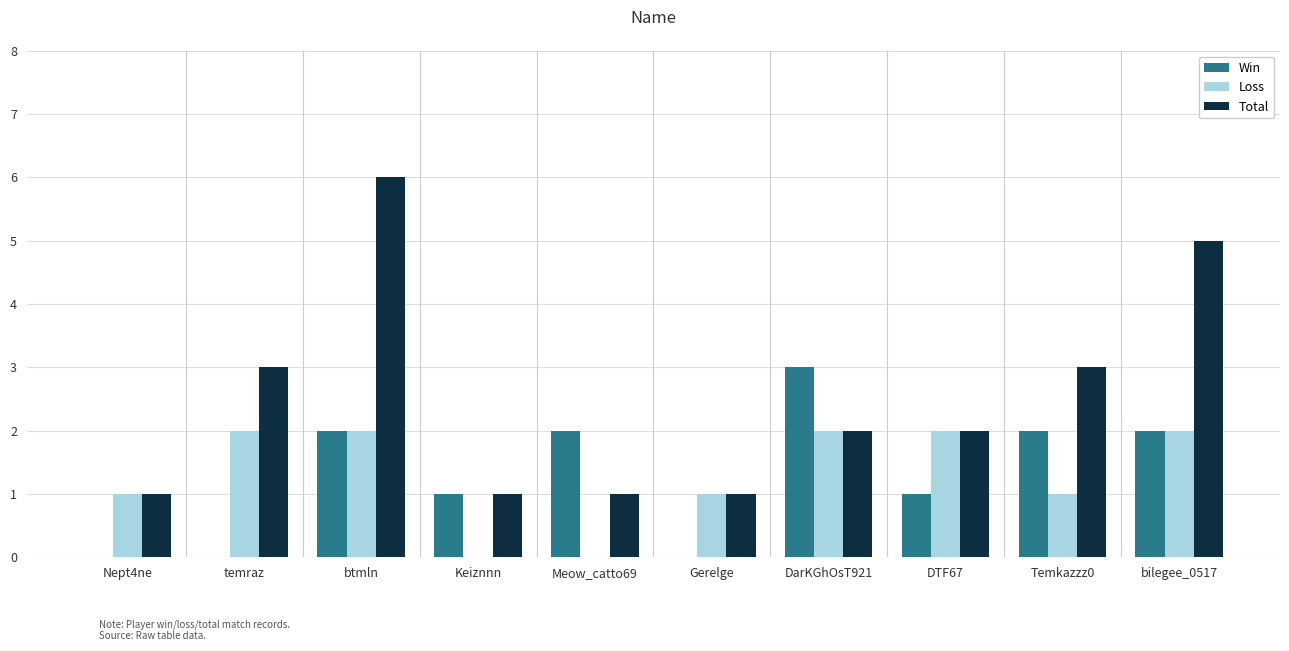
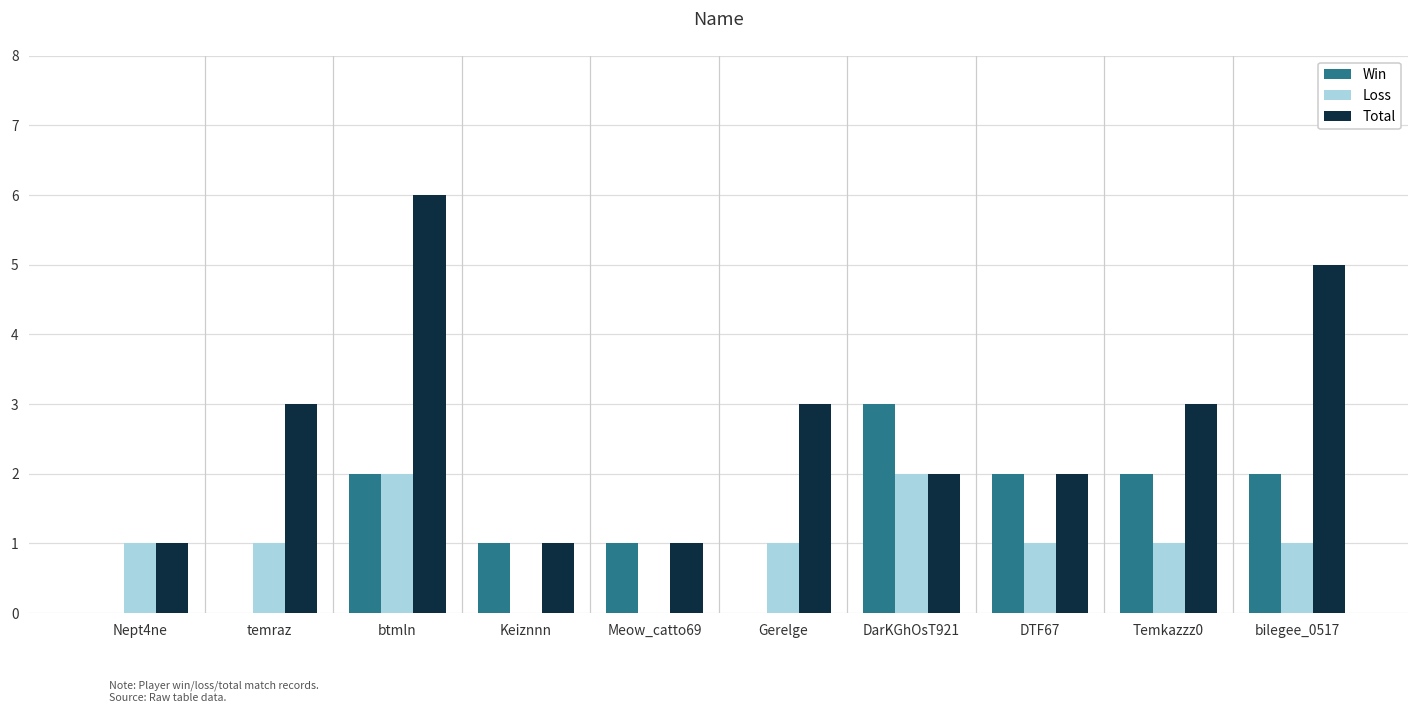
Loss, temraz: 2 -> 1
Win, Meow_catto69: 2 -> 1
Total, Gerelge: 1 -> 3
Win, DTF67: 1 -> 2
Loss, DTF67: 2 -> 1
Loss, bilegee_0517: 2 -> 1
